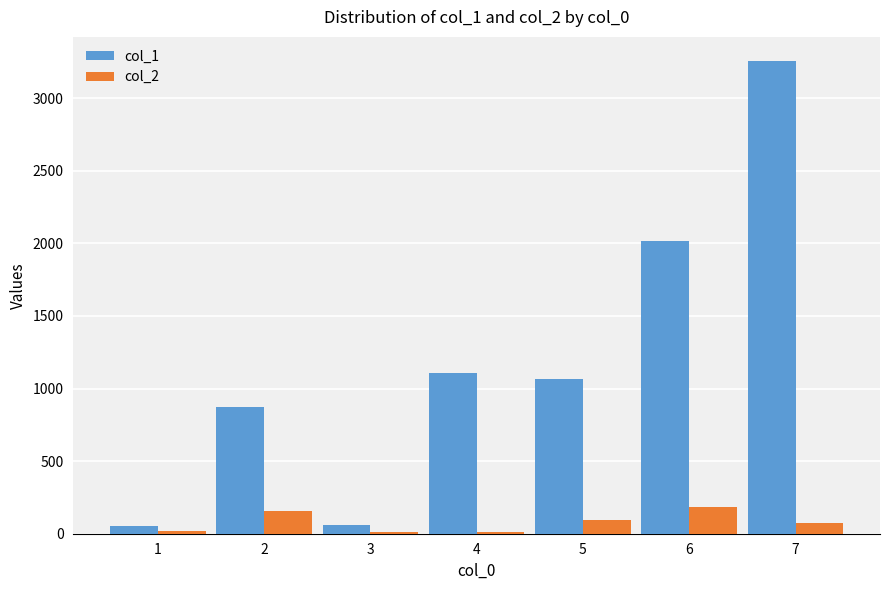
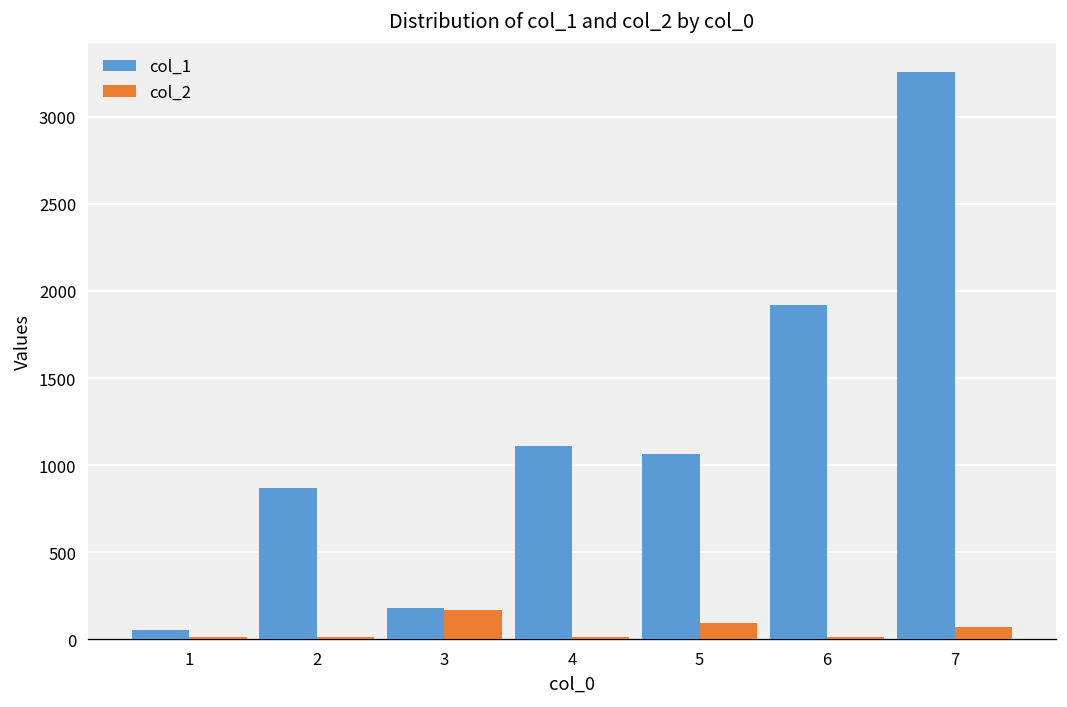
col_2, 2: 150 -> 10
col_1, 3: 60 -> 180
col_2, 3: 10 -> 170
col_1, 6: 2020 -> 1920
col_2, 6: 190 -> 10
